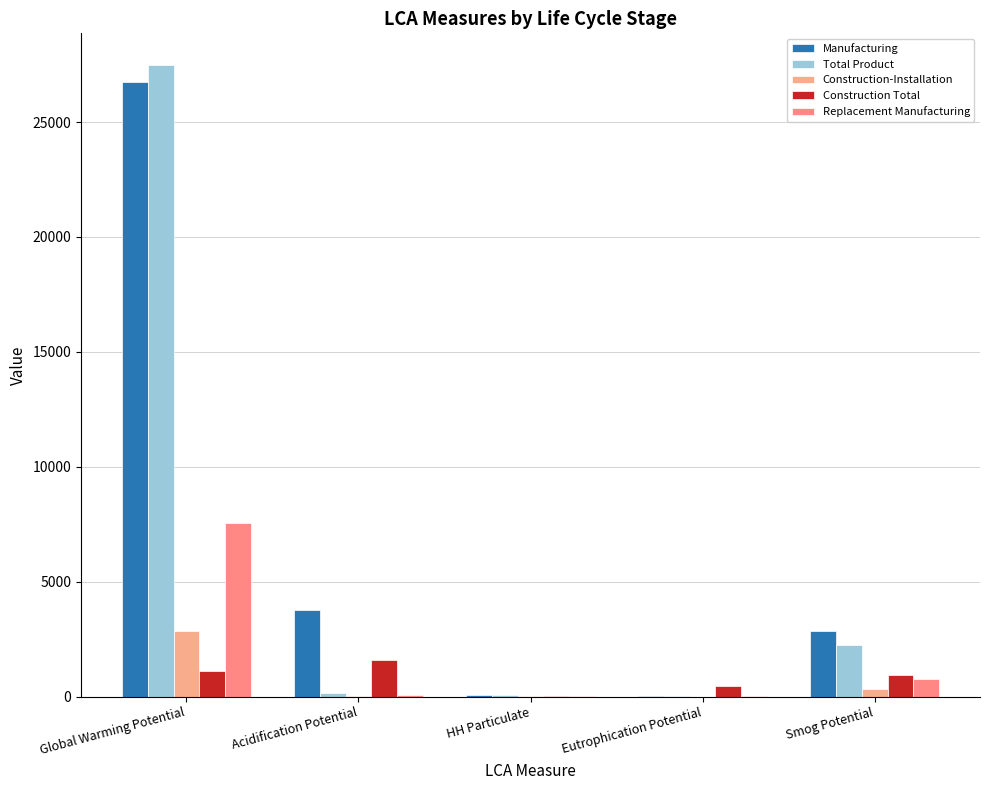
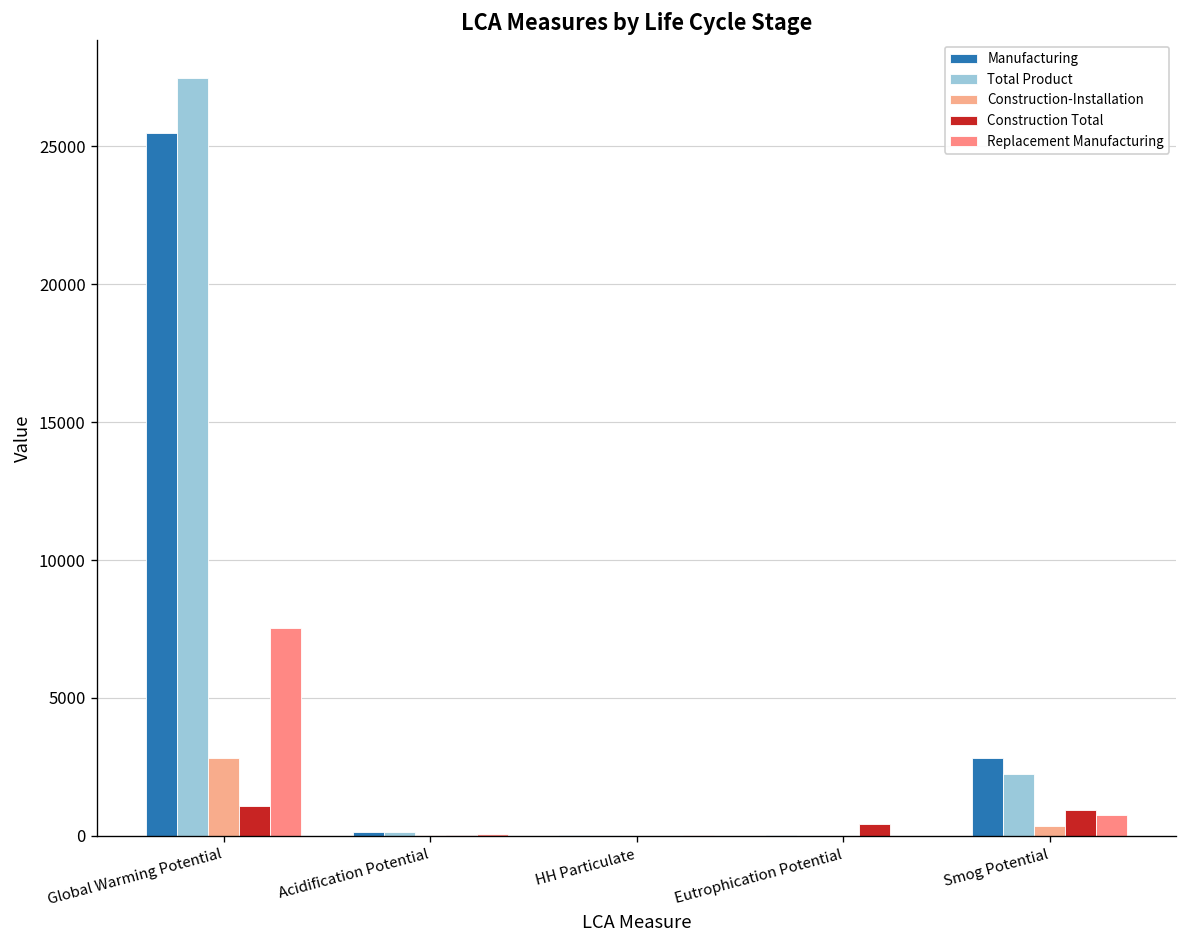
Manufacturing, Global Warming Potential: 26700 -> 25500
Manufacturing, Acidification Potential: 3700 -> 100
Construction Total, Acidification Potential: 1600 -> 0
